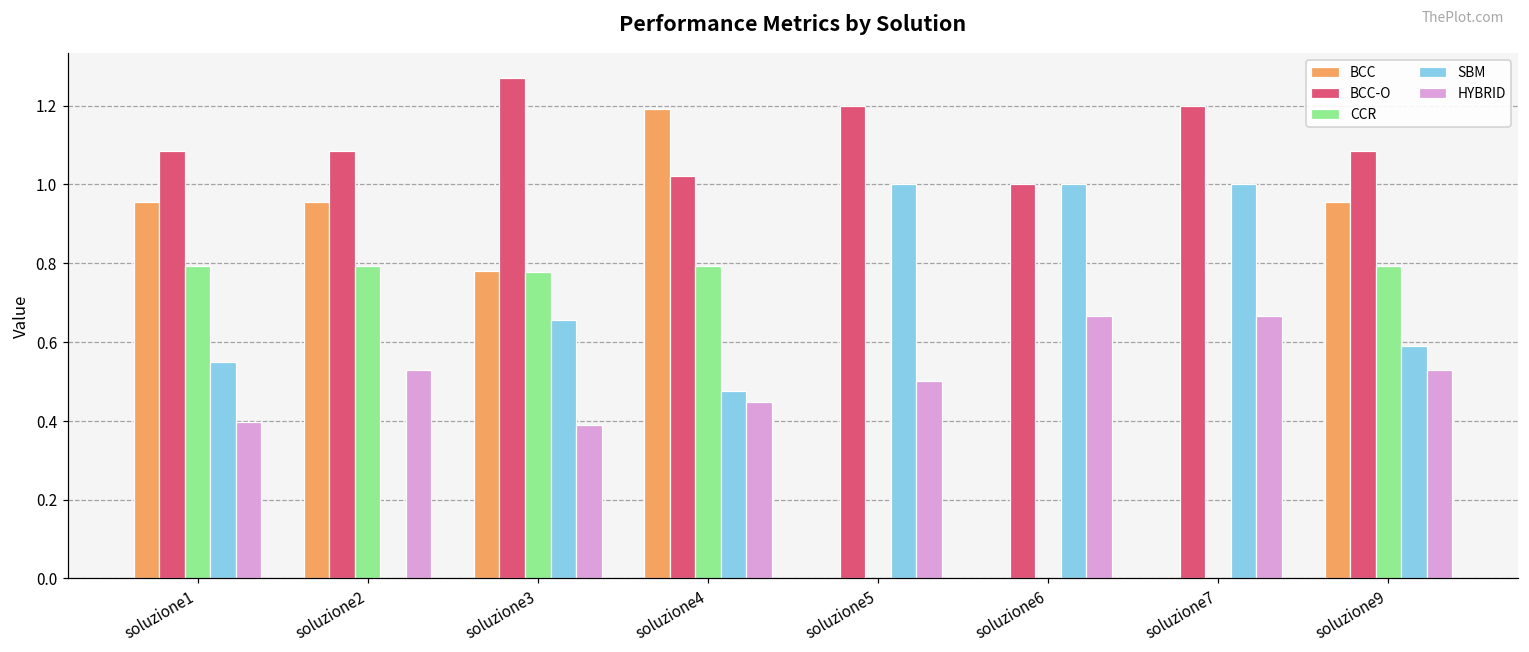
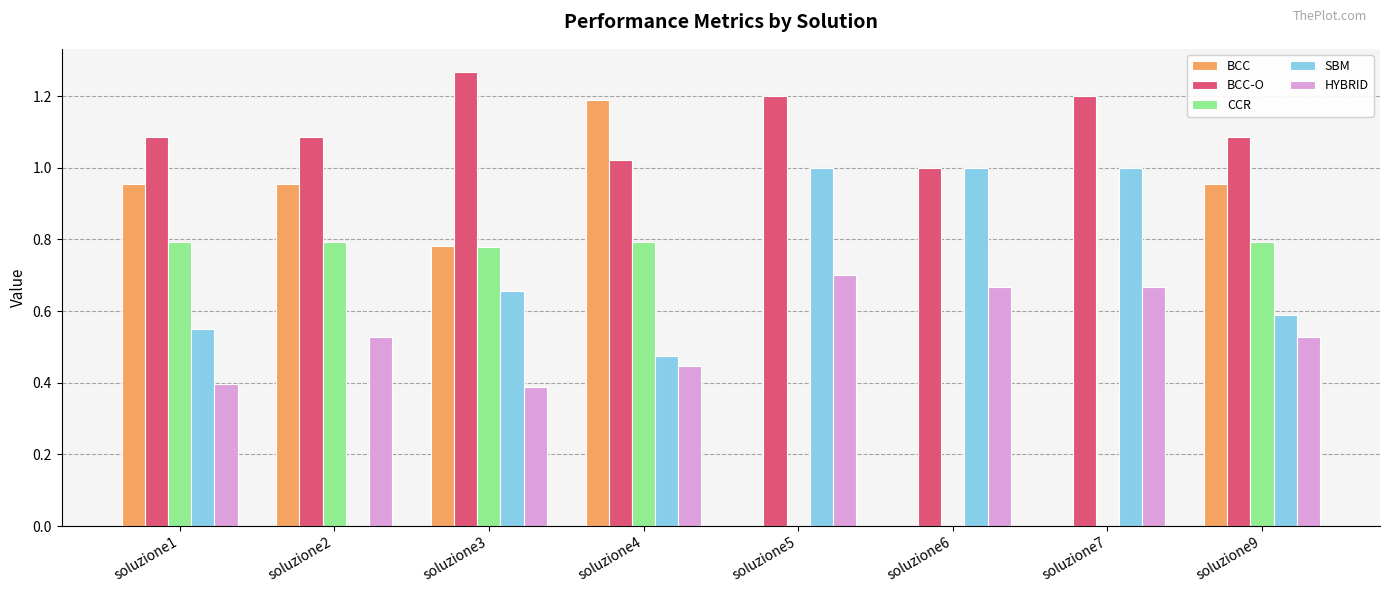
HYBRID, soluzione5: 0.5 -> 0.7
